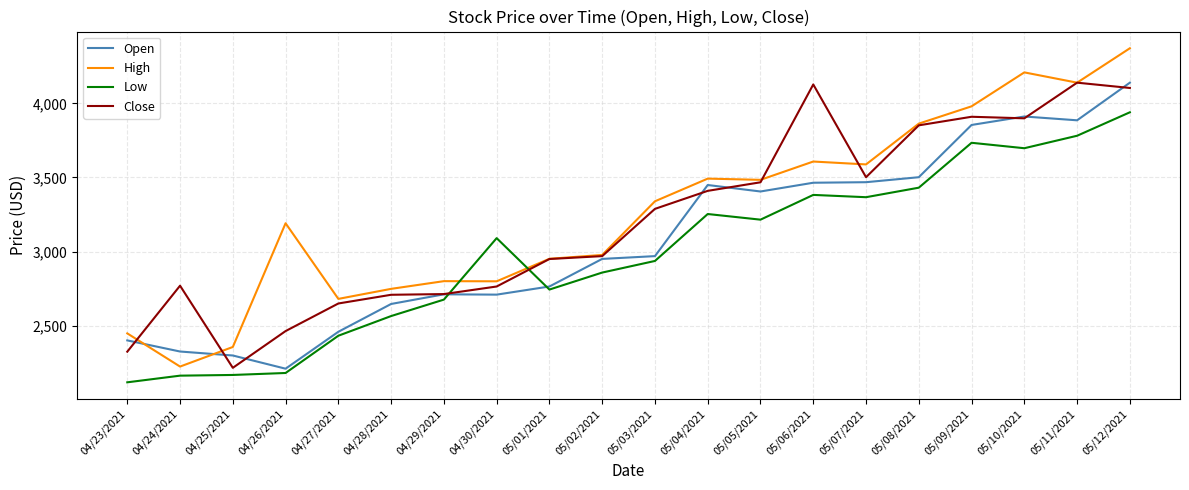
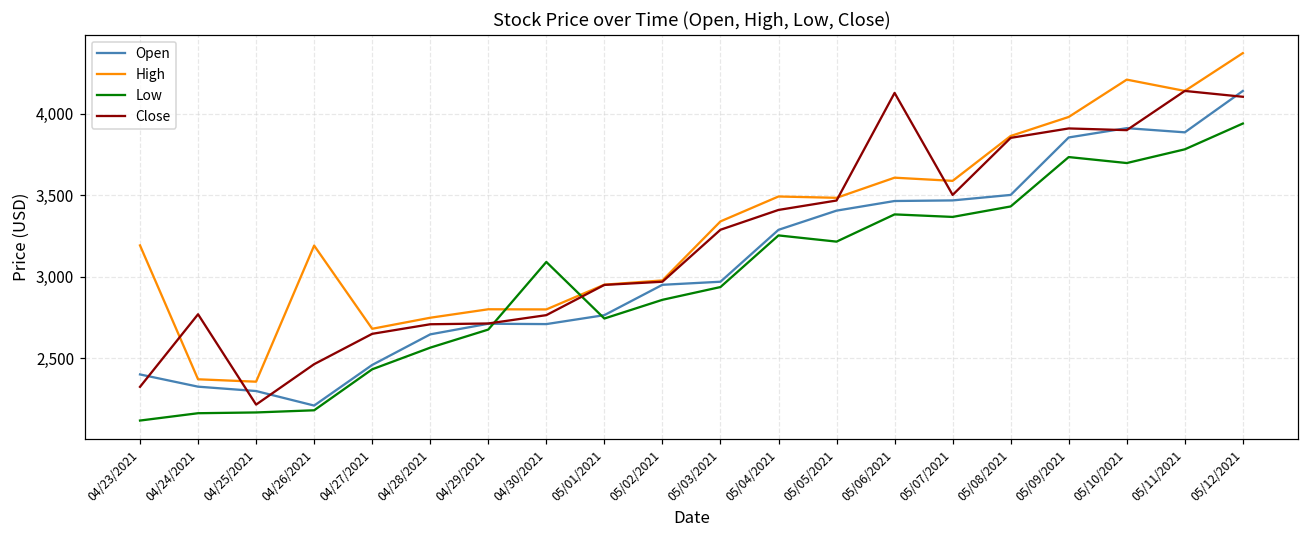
High, 04/23/2021: 2,450 -> 3,190
High, 04/24/2021: 2,220 -> 2,370
Open, 05/04/2021: 3,450 -> 3,290
